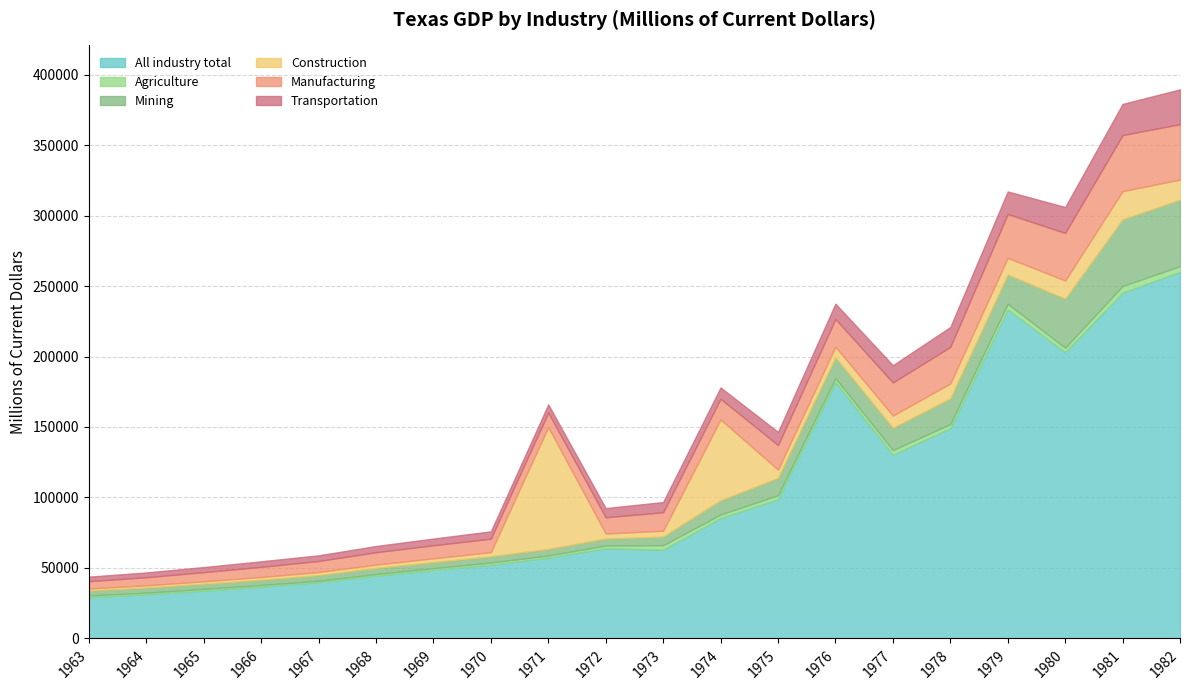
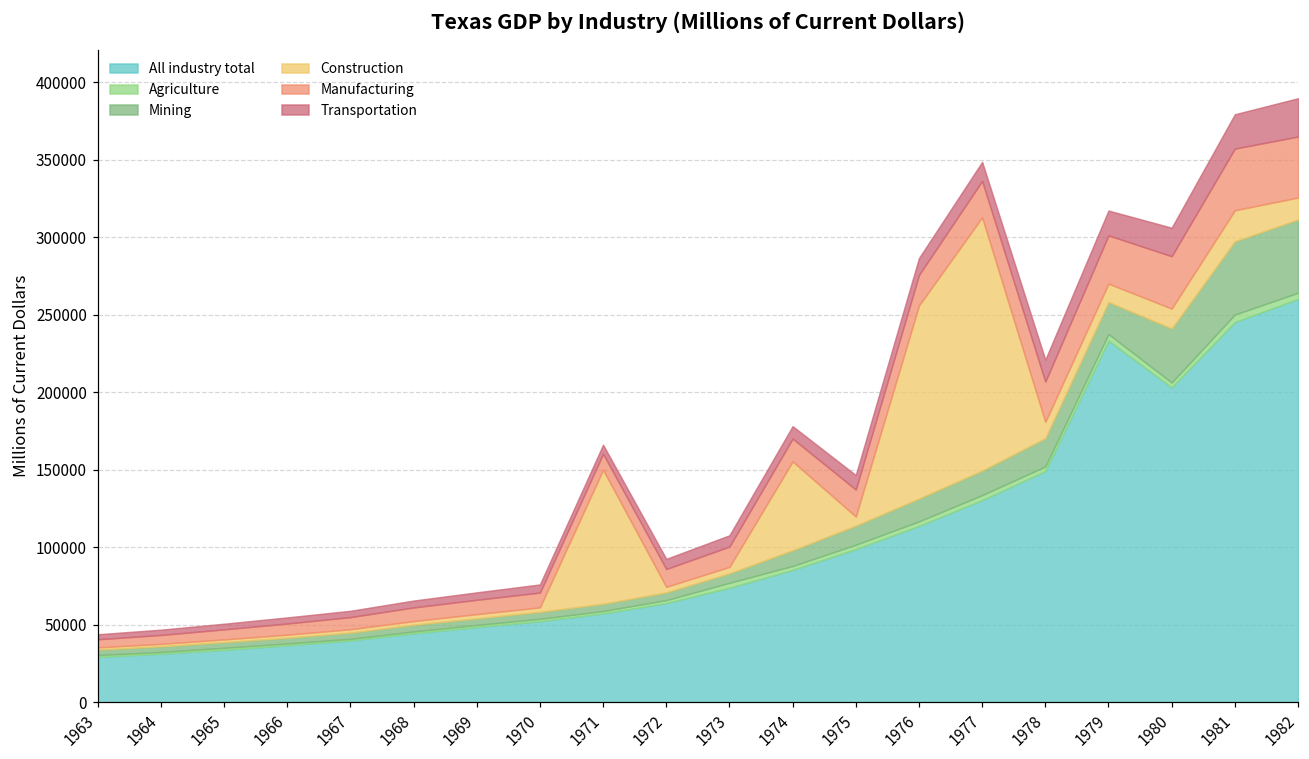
All industry total, 1973: 63000 -> 74000
All industry total, 1976: 182000 -> 114000
Construction, 1976: 8000 -> 125000
Construction, 1977: 9000 -> 163000
